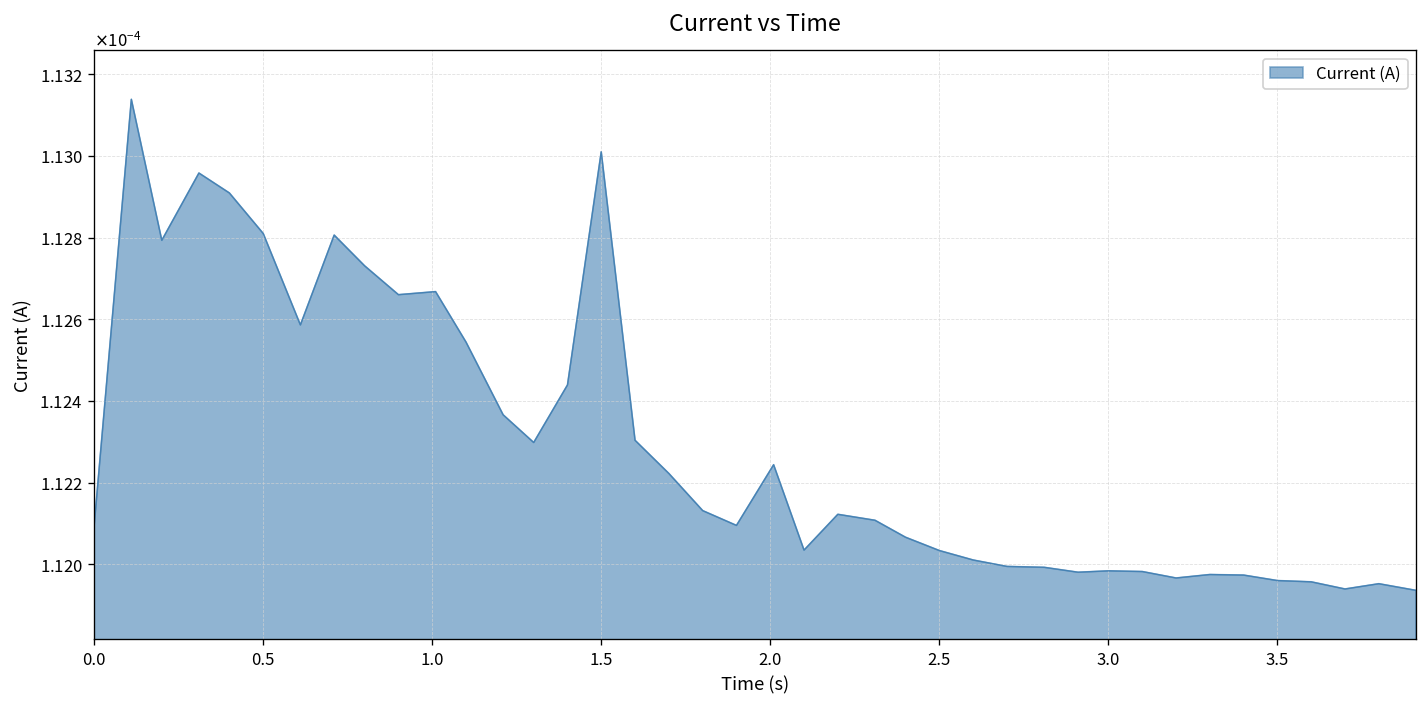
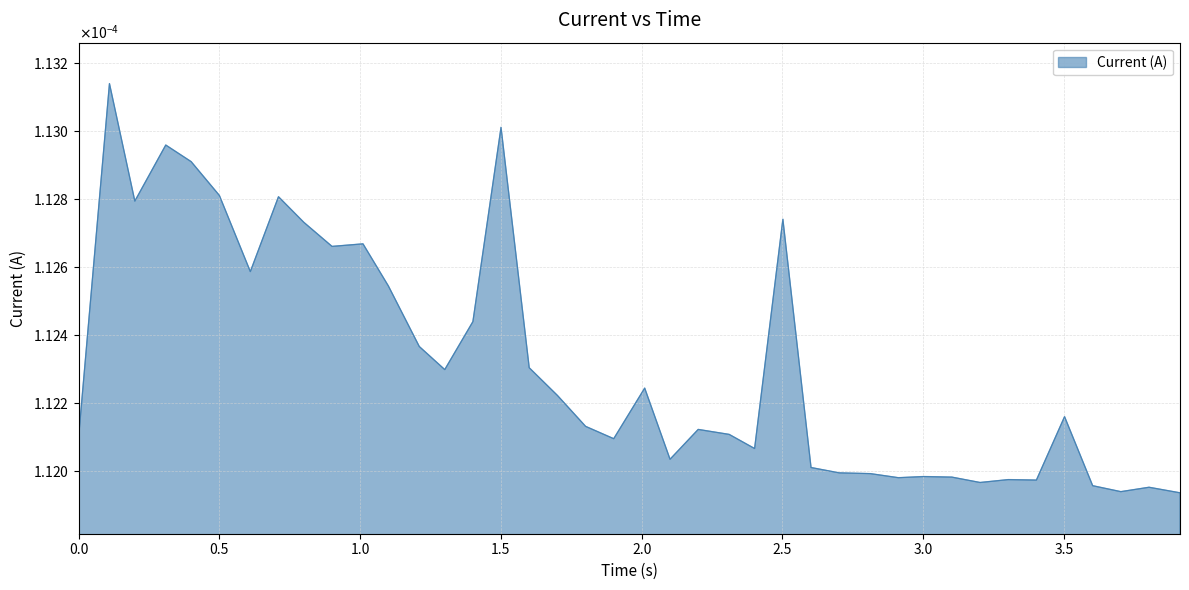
2.5: 0.00011203 -> 0.00011274
3.5: 0.00011196 -> 0.00011216
